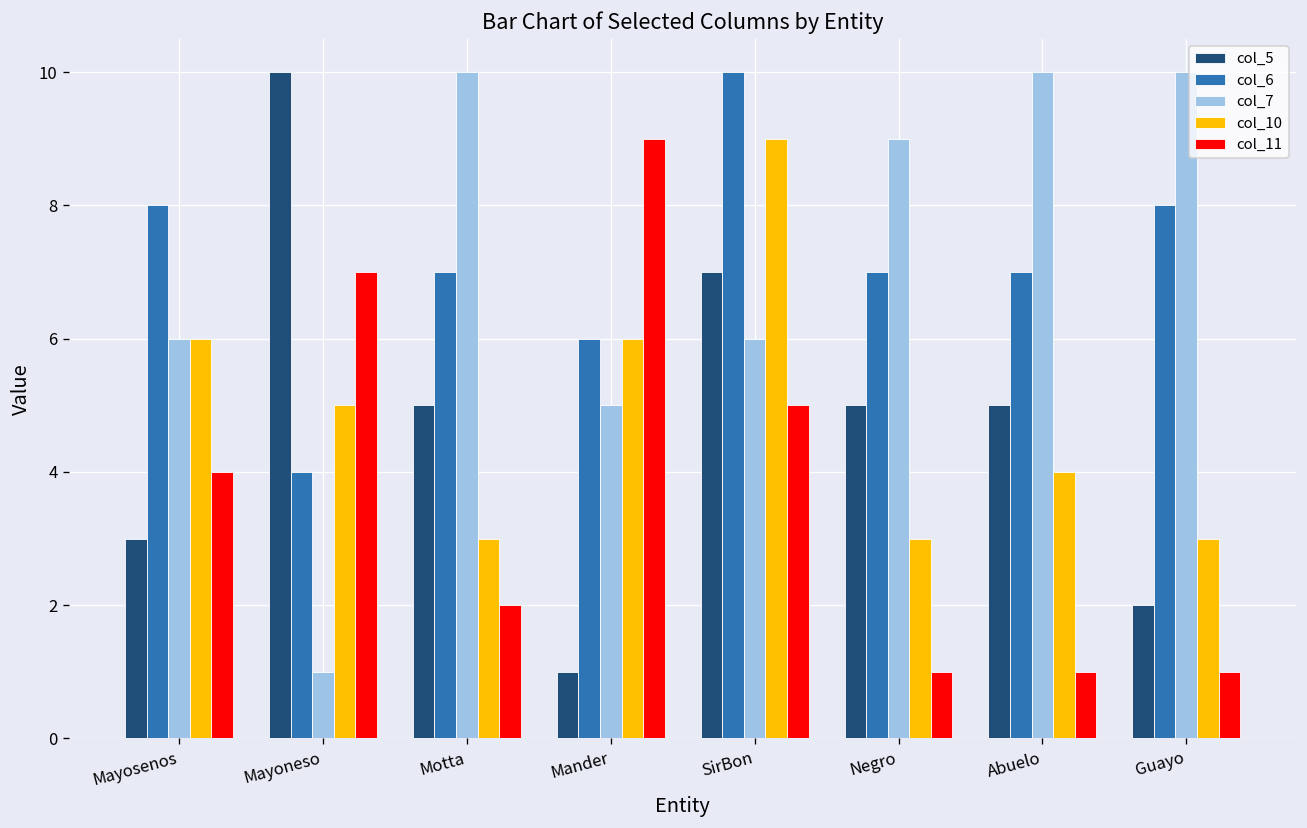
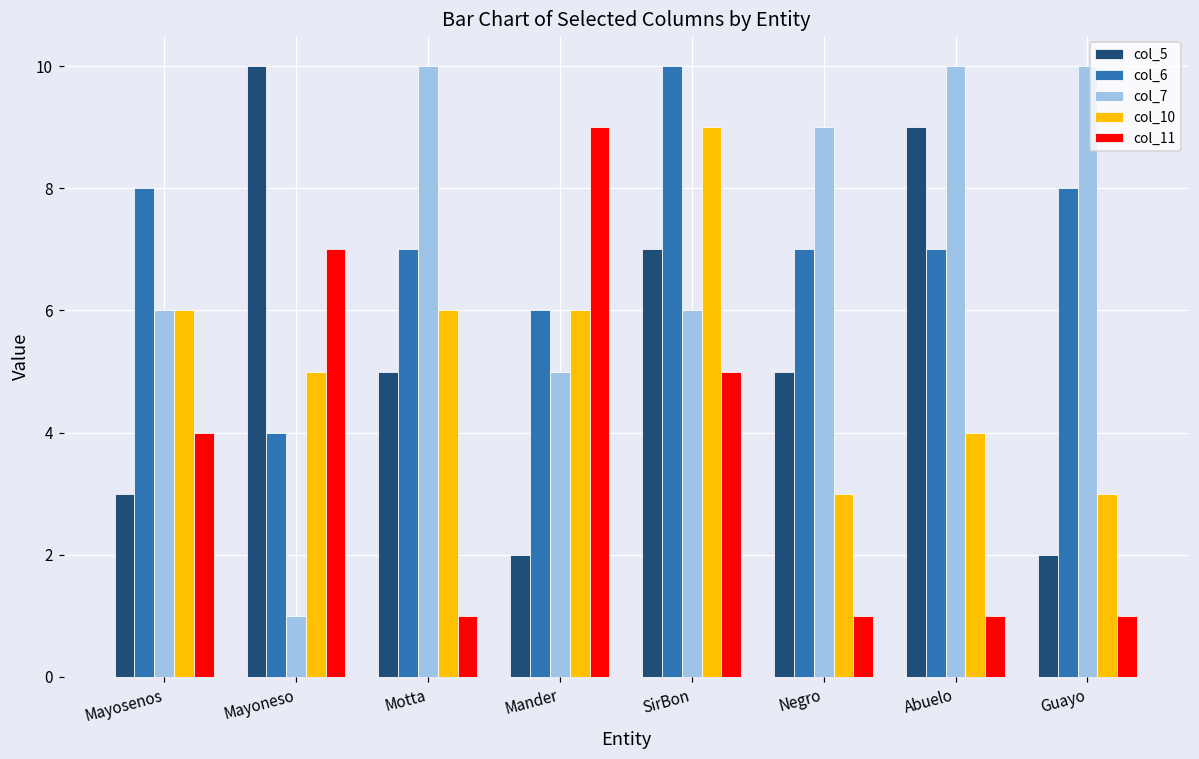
col_10, Motta: 3 -> 6
col_11, Motta: 2 -> 1
col_5, Mander: 1 -> 2
col_5, Abuelo: 5 -> 9
